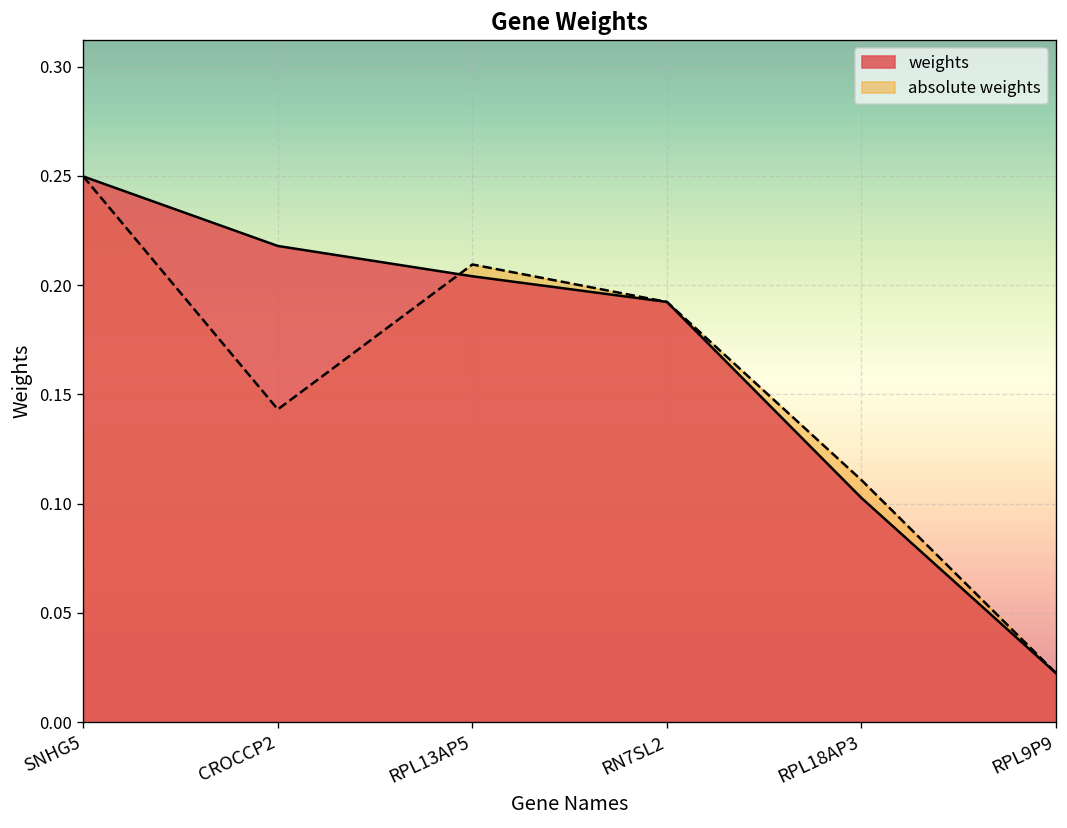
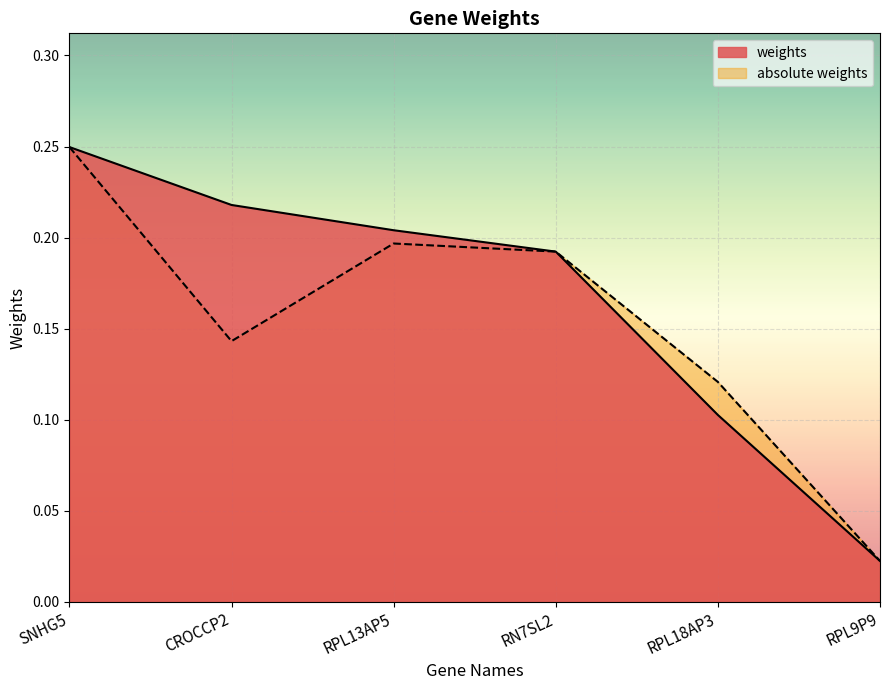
absolute weights, RPL13AP5: 0.209 -> 0.197
absolute weights, RPL18AP3: 0.111 -> 0.121
